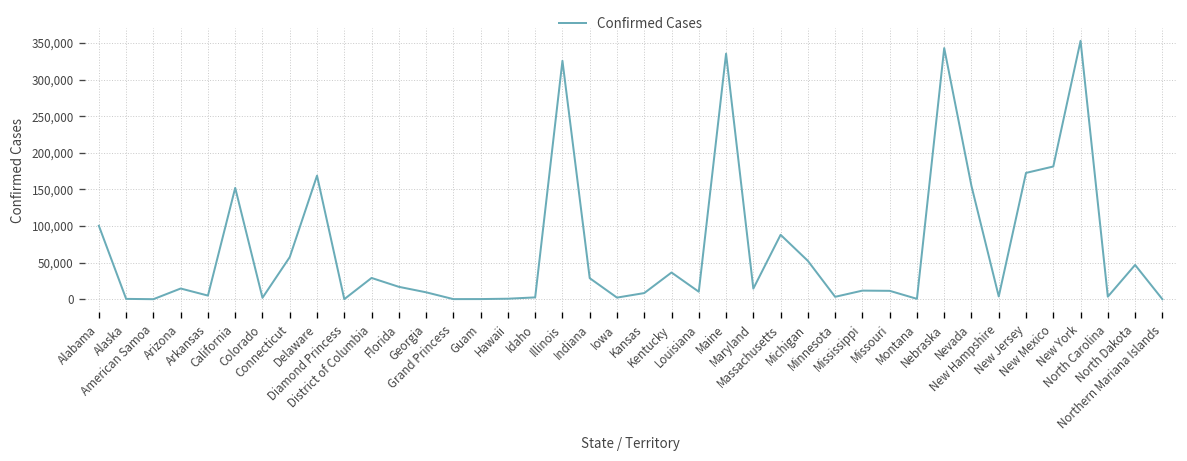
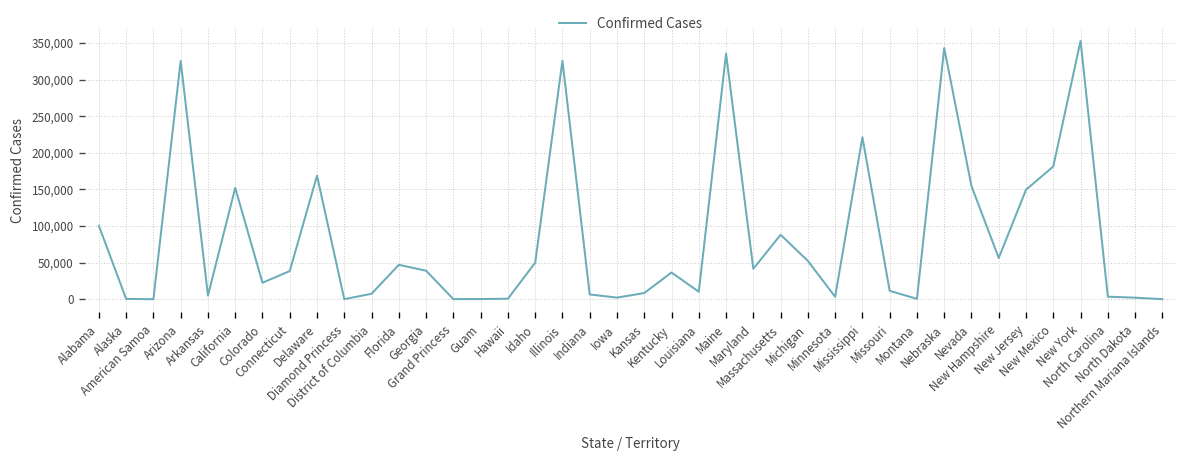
Arizona: 10,000 -> 330,000
Colorado: 0 -> 20,000
Connecticut: 60,000 -> 40,000
District of Columbia: 30,000 -> 10,000
Florida: 20,000 -> 50,000
Georgia: 10,000 -> 40,000
Idaho: 0 -> 50,000
Indiana: 30,000 -> 10,000
Maryland: 10,000 -> 40,000
Mississippi: 10,000 -> 220,000
New Hampshire: 0 -> 60,000
New Jersey: 170,000 -> 150,000
North Dakota: 50,000 -> 0
